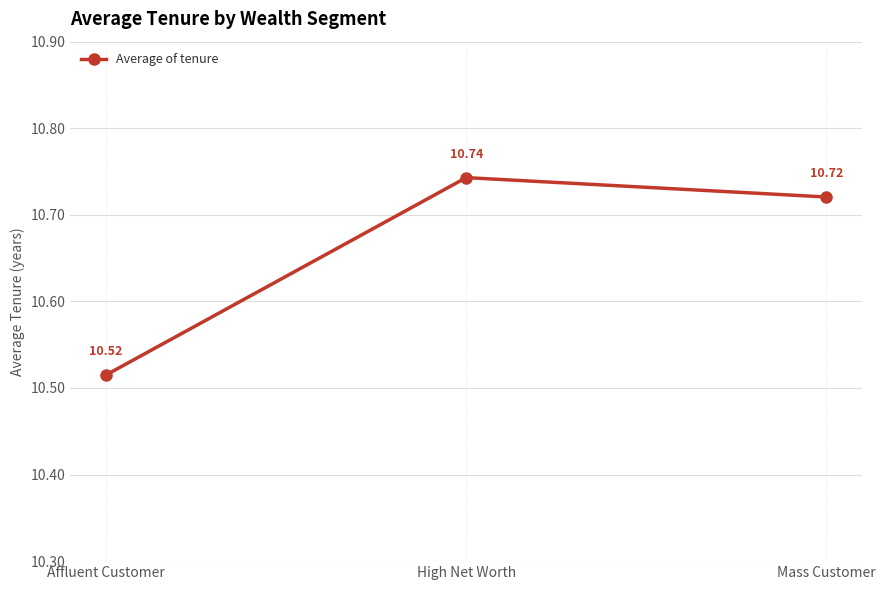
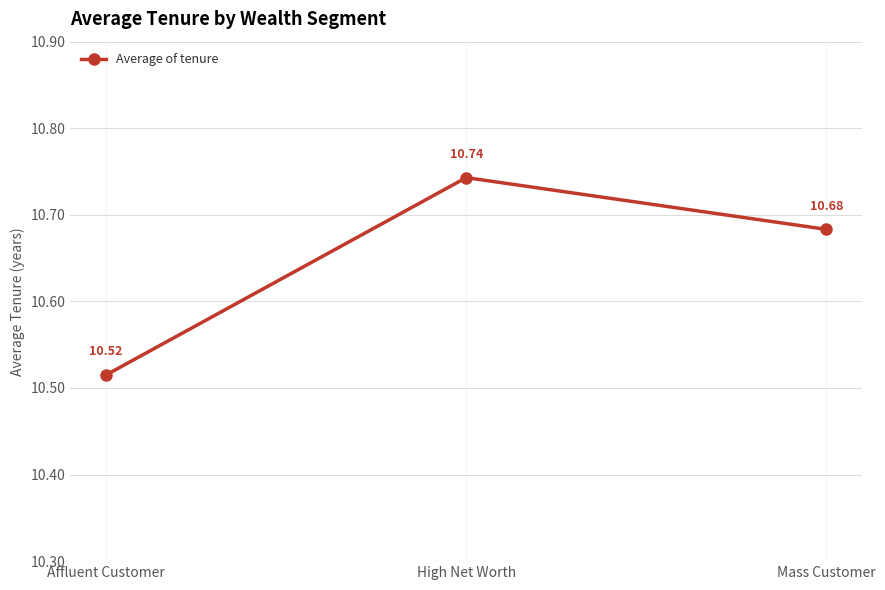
Mass Customer: 10.72 -> 10.68
